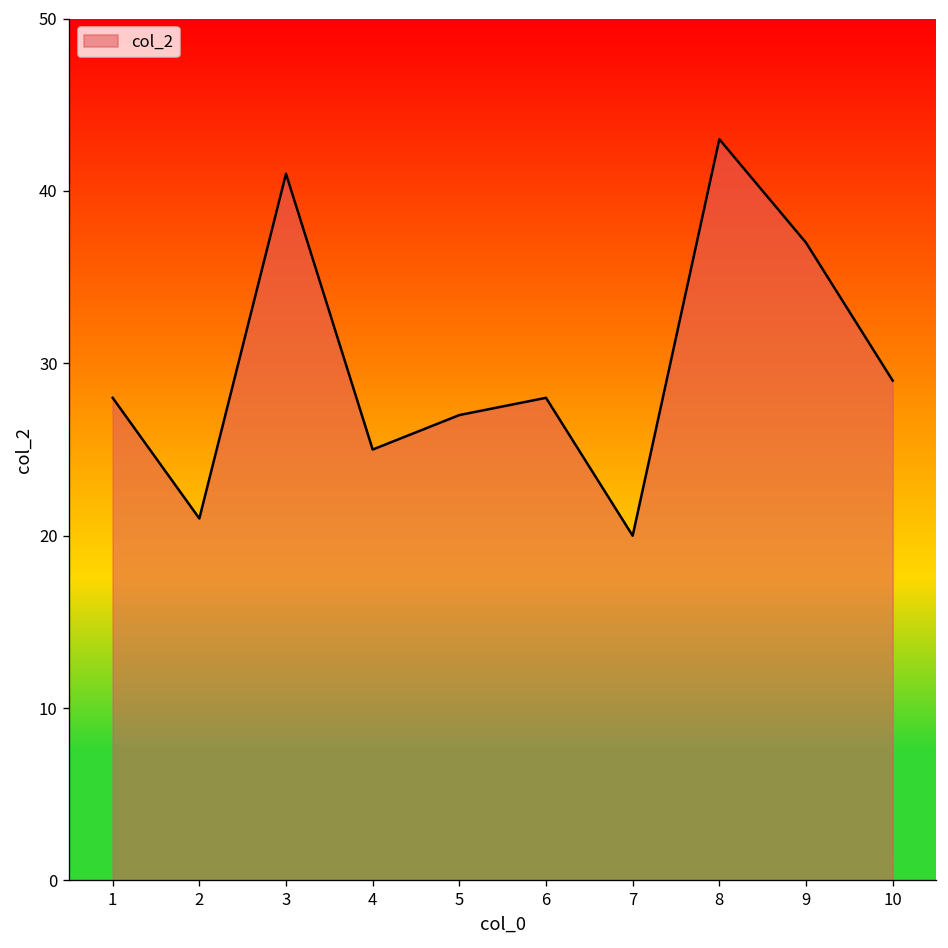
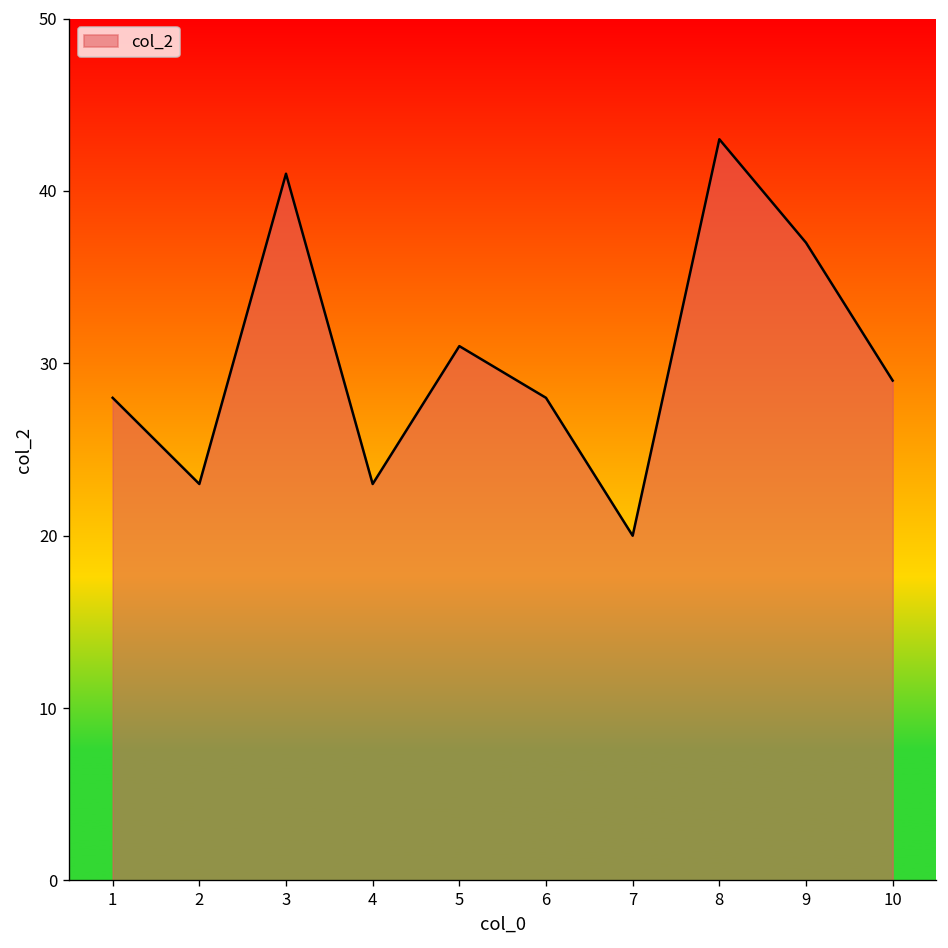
2: 21 -> 23
4: 25 -> 23
5: 27 -> 31
